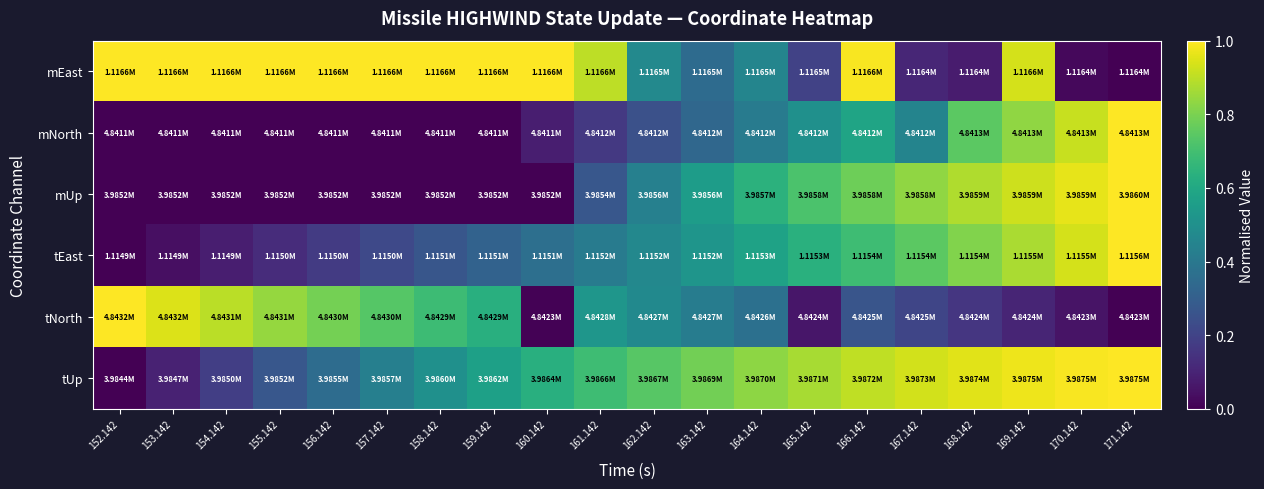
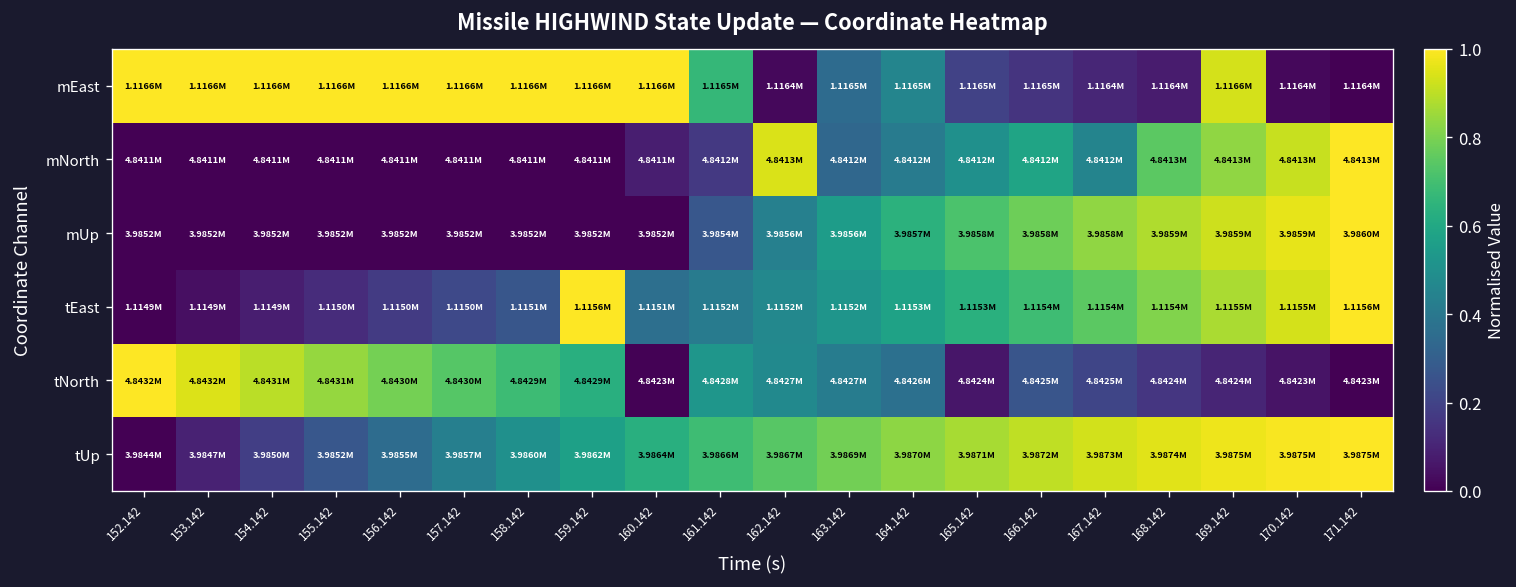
mEast, 161.142: 1.1166M -> 1.1165M
mEast, 162.142: 1.1165M -> 1.1164M
mEast, 166.142: 1.1166M -> 1.1165M
mNorth, 162.142: 4.8412M -> 4.8413M
tEast, 159.142: 1.1151M -> 1.1156M
